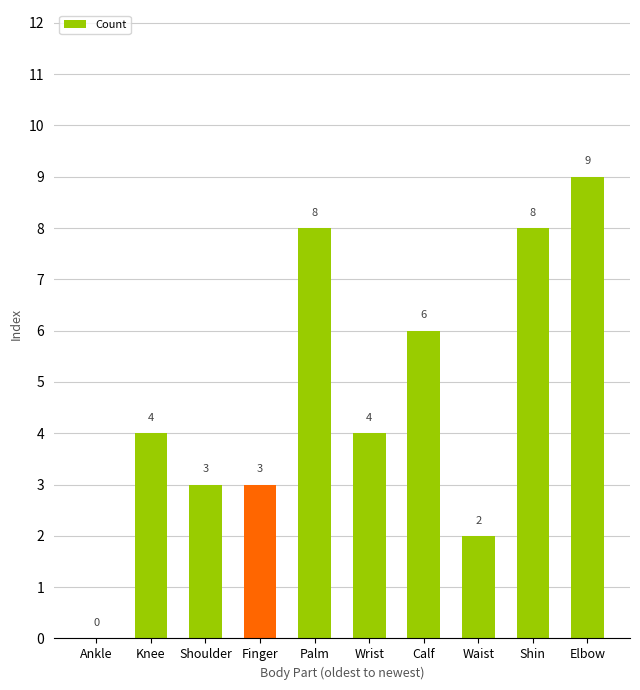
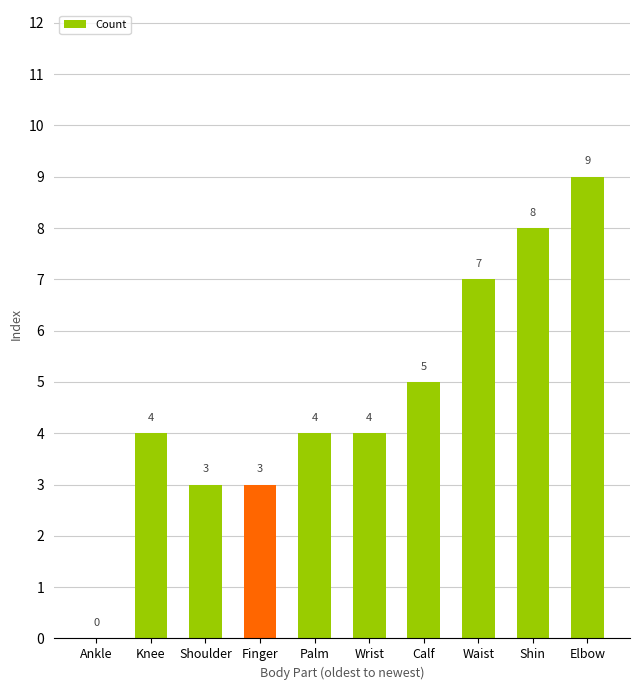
Palm: 8 -> 4
Calf: 6 -> 5
Waist: 2 -> 7
